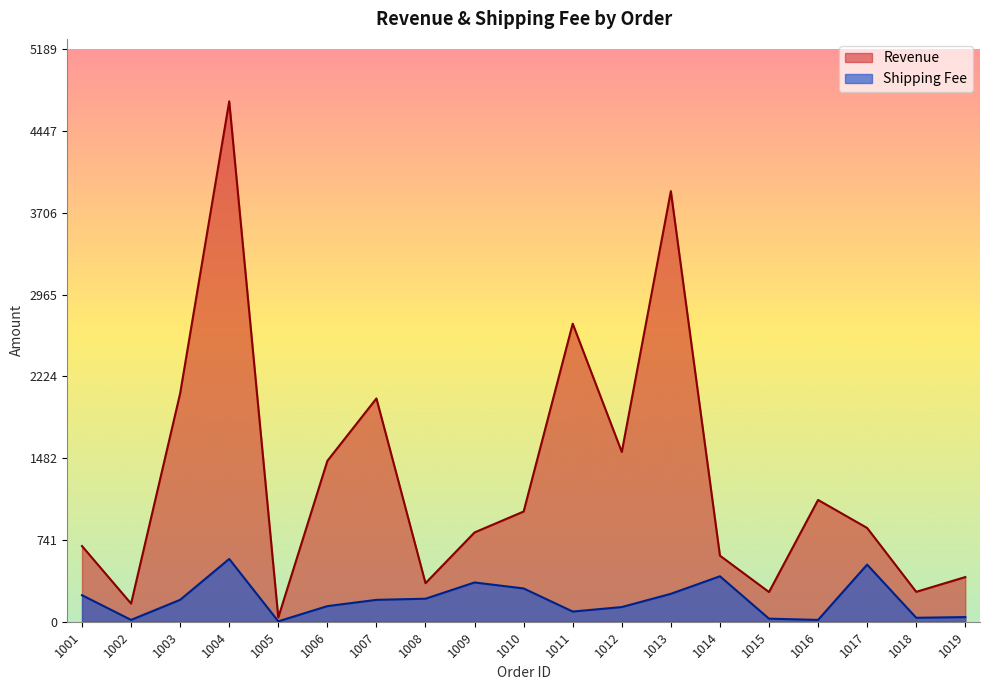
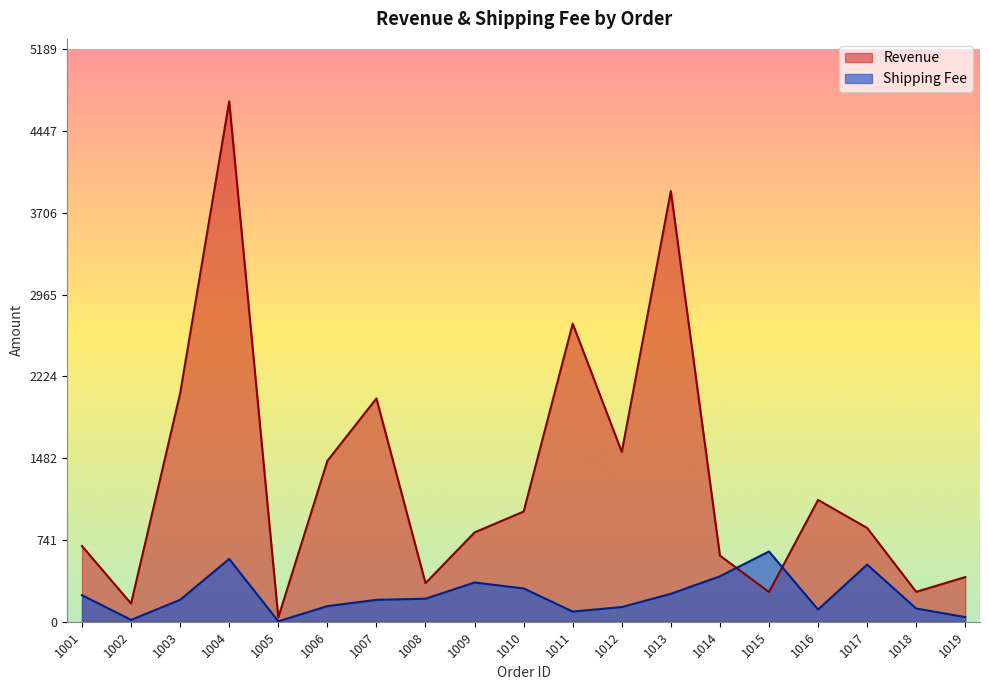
Shipping Fee, 1015: 30 -> 640
Shipping Fee, 1016: 20 -> 110
Shipping Fee, 1018: 40 -> 120
